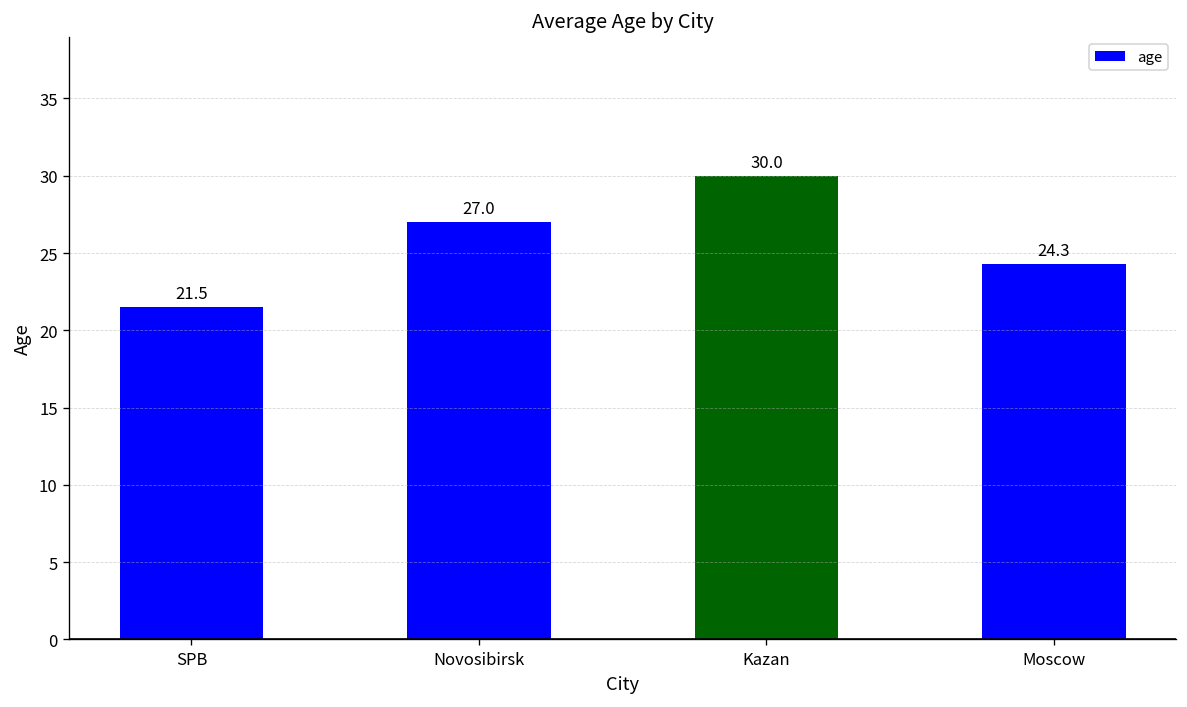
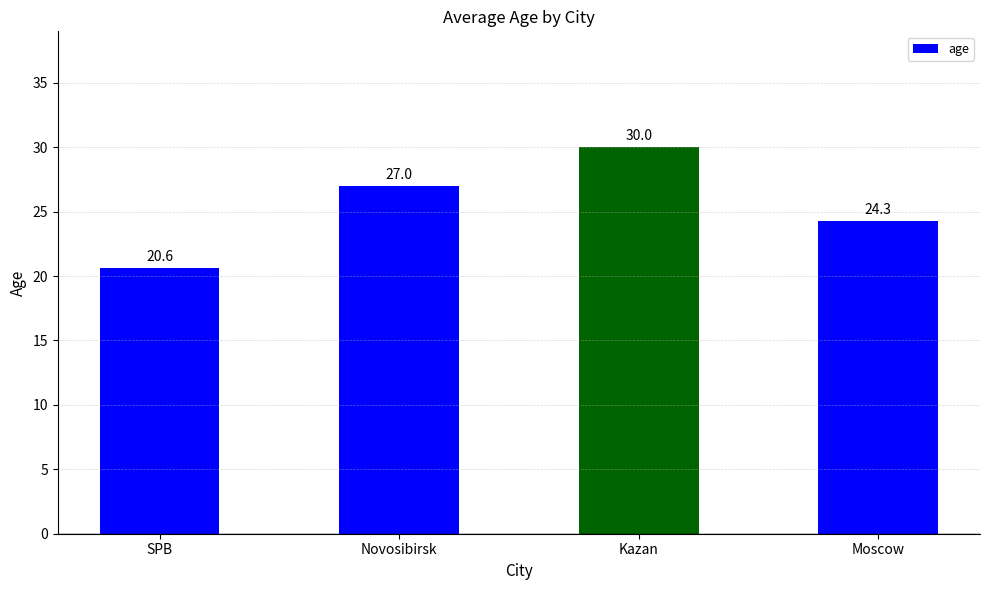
SPB: 21.5 -> 20.6
